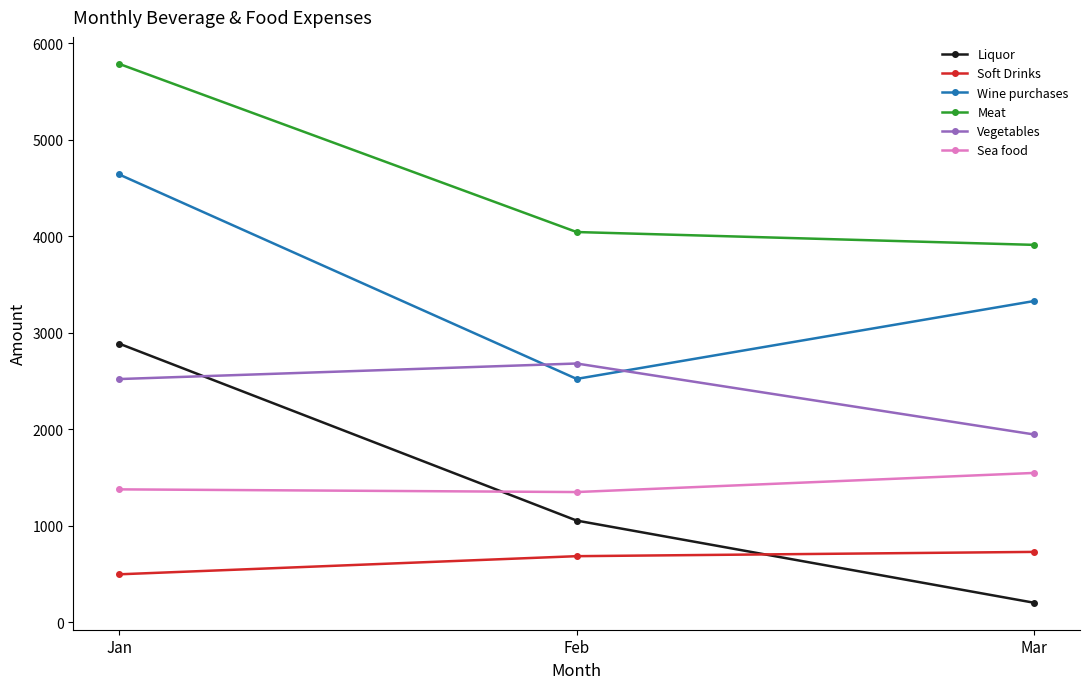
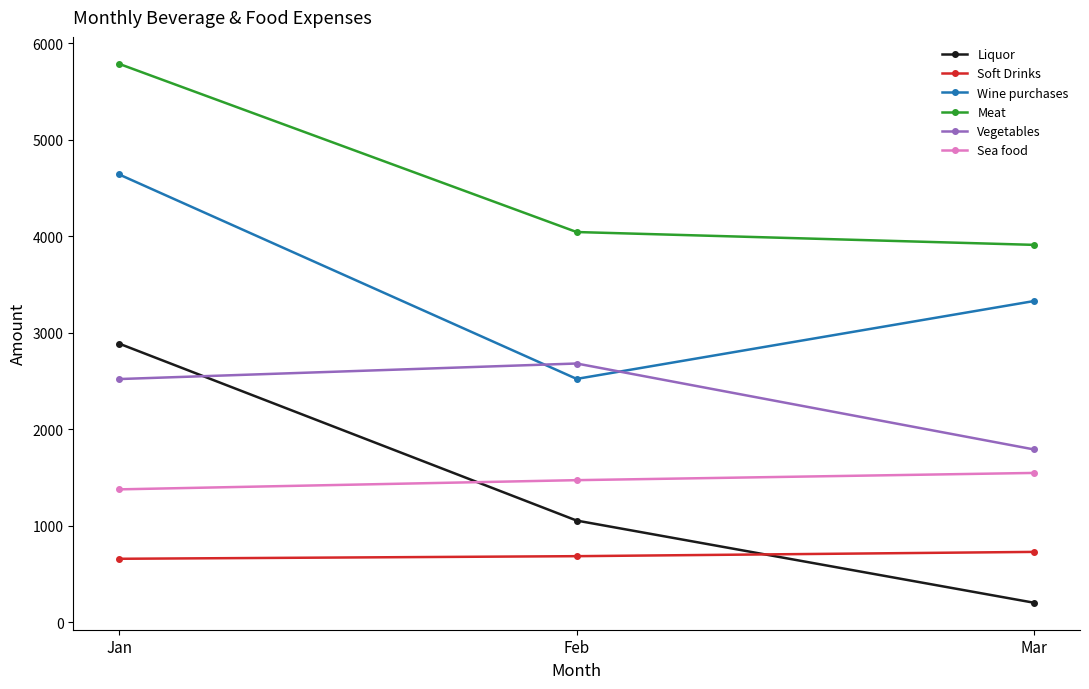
Soft Drinks, Jan: 500 -> 700
Sea food, Feb: 1300 -> 1500
Vegetables, Mar: 1900 -> 1800
